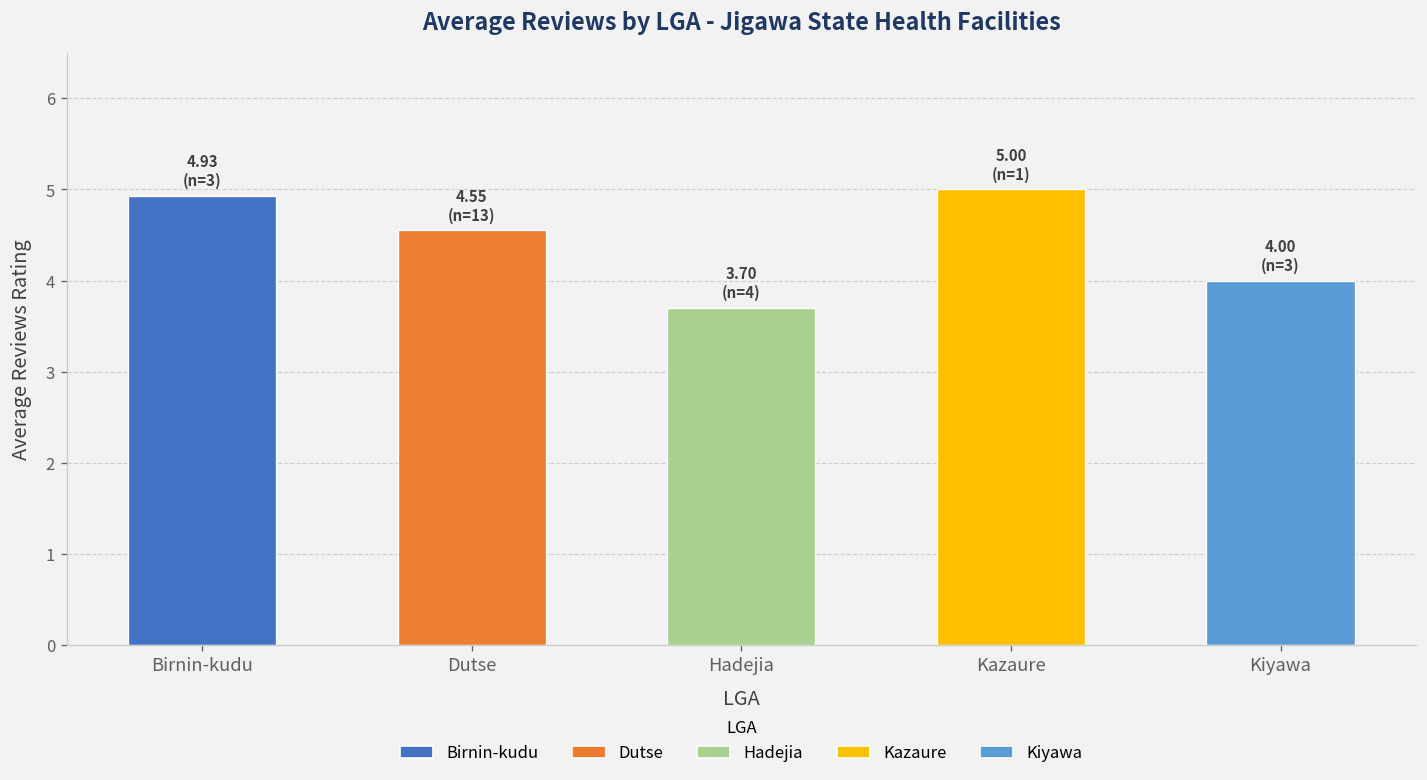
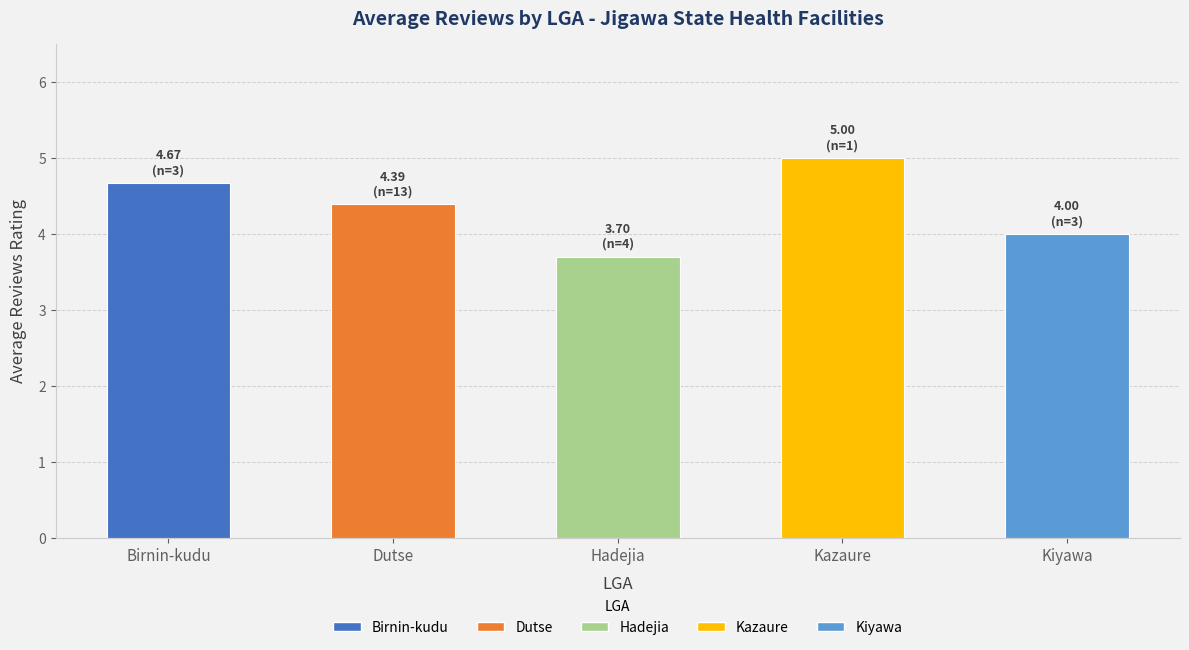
Birnin-kudu: 4.93 -> 4.67
Dutse: 4.55 -> 4.39
